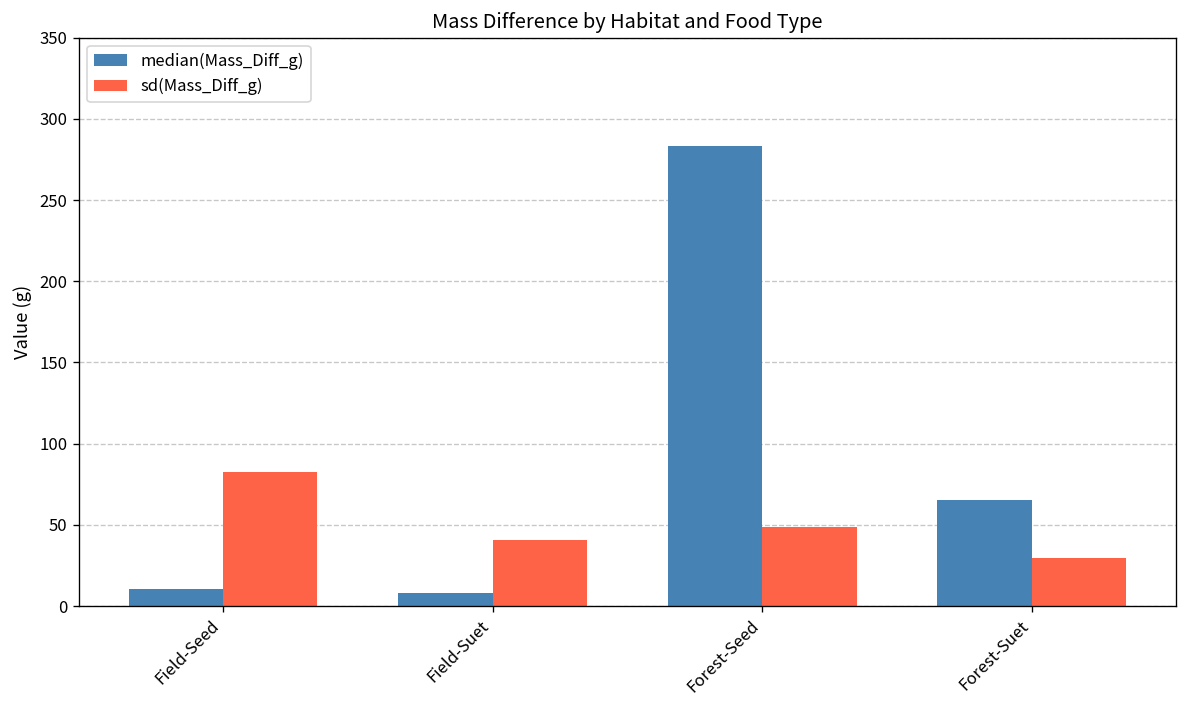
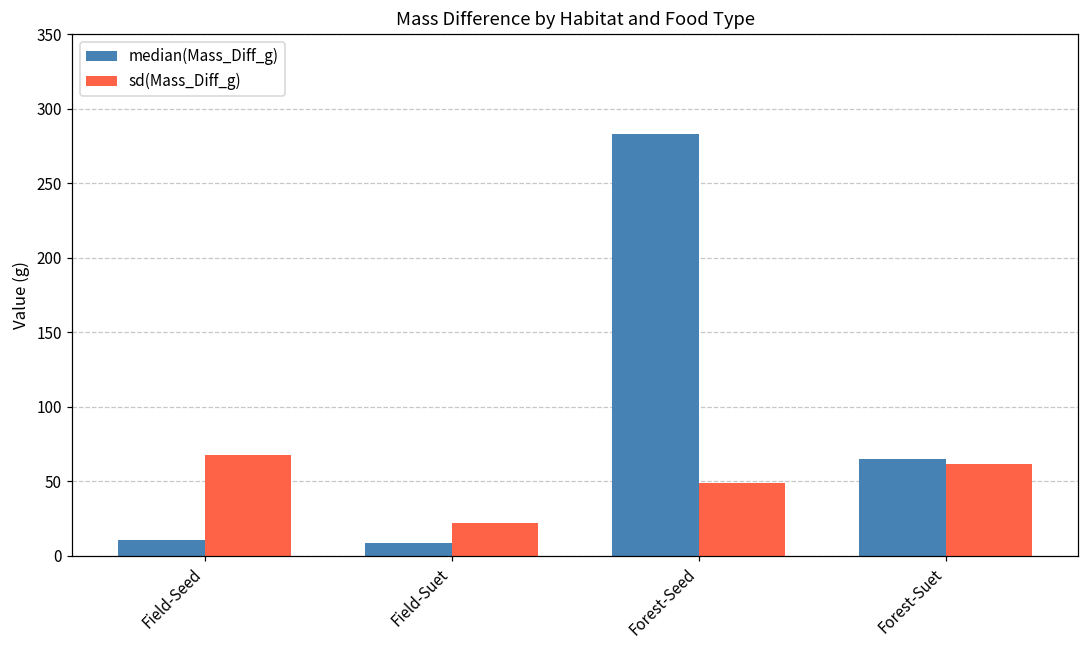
sd(Mass_Diff_g), Field-Seed: 83 -> 68
sd(Mass_Diff_g), Field-Suet: 41 -> 22
sd(Mass_Diff_g), Forest-Suet: 30 -> 61
